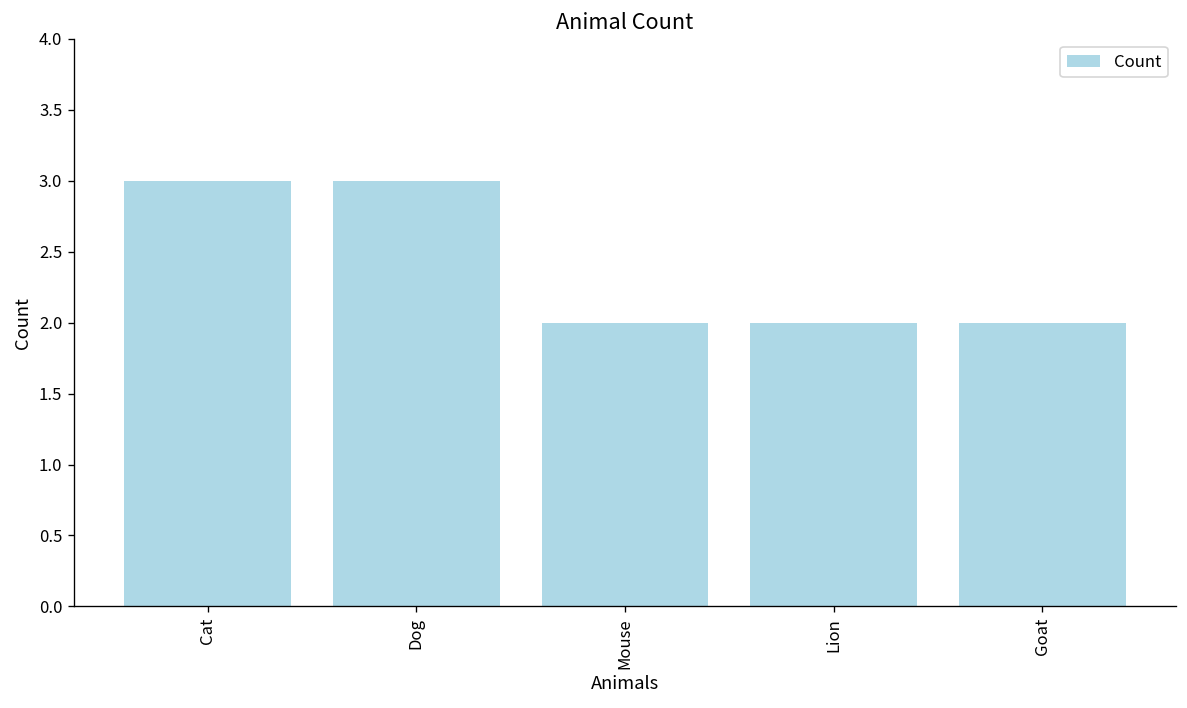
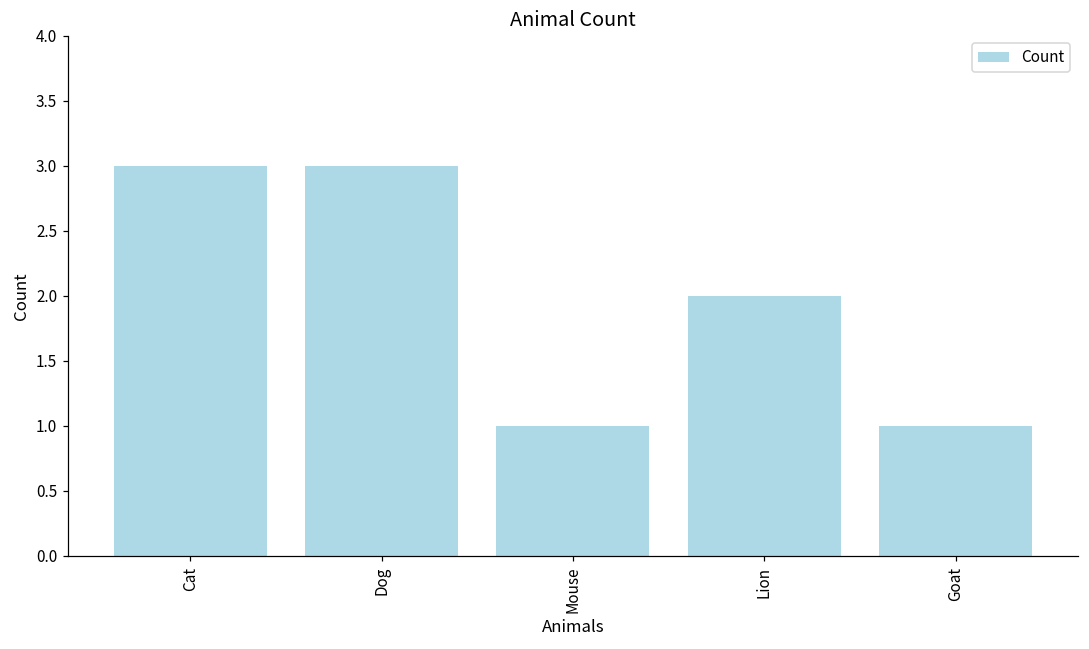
Mouse: 2 -> 1
Goat: 2 -> 1
